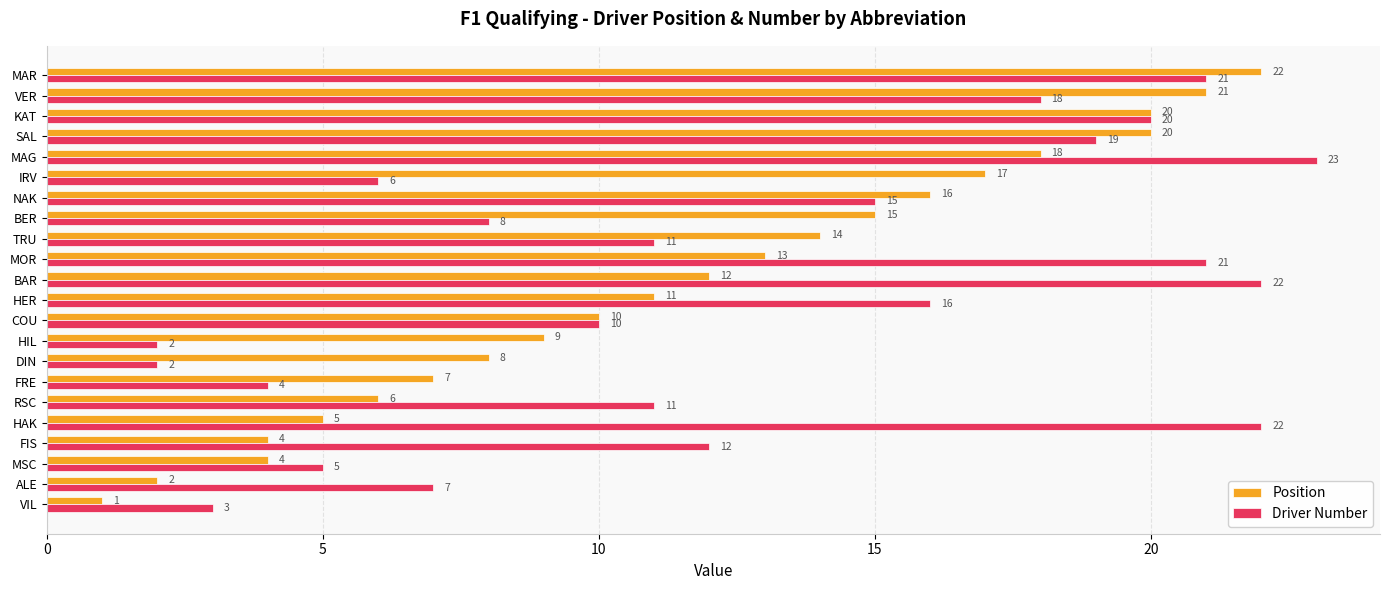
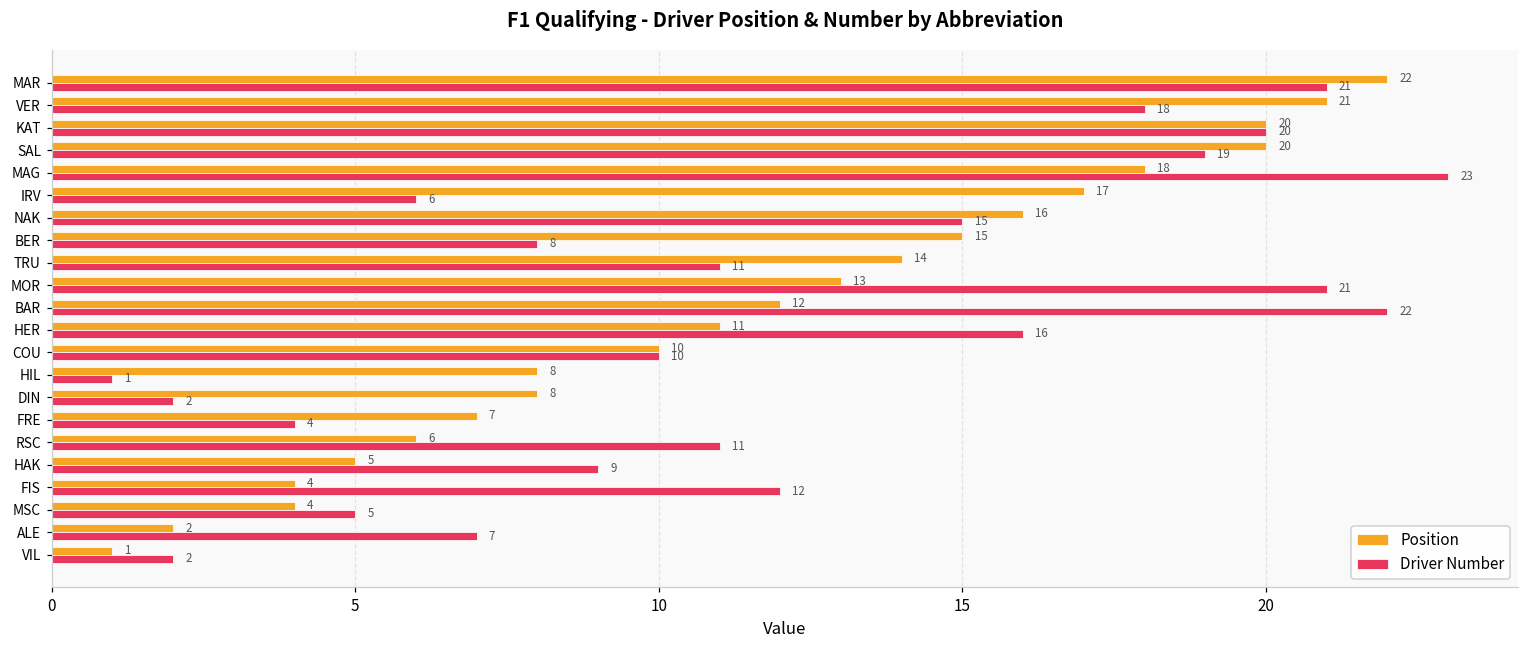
Position, HIL: 9 -> 8
Driver Number, HIL: 2 -> 1
Driver Number, HAK: 22 -> 9
Driver Number, VIL: 3 -> 2
